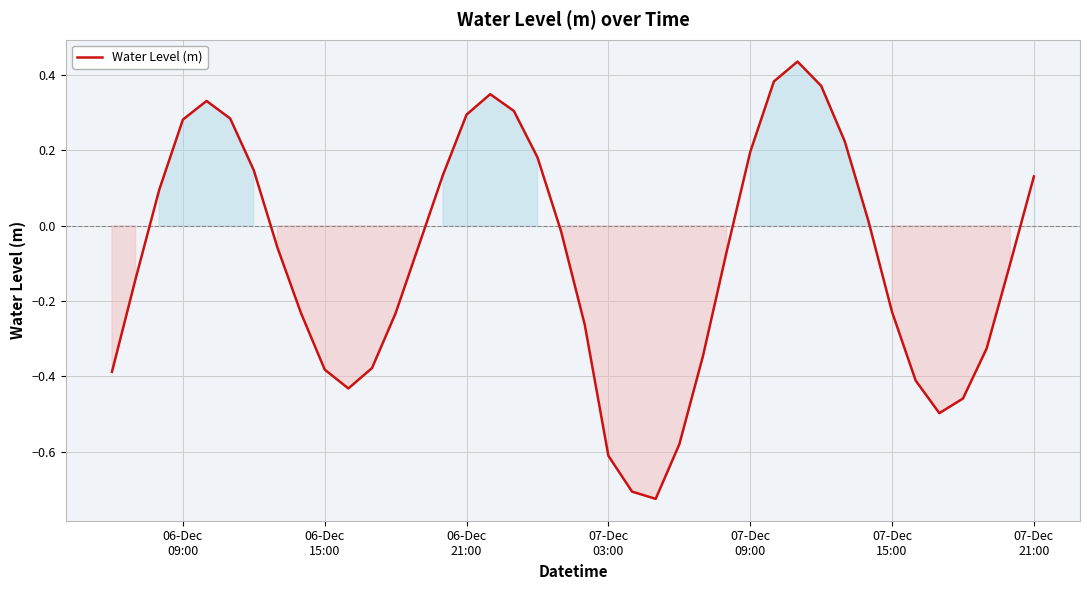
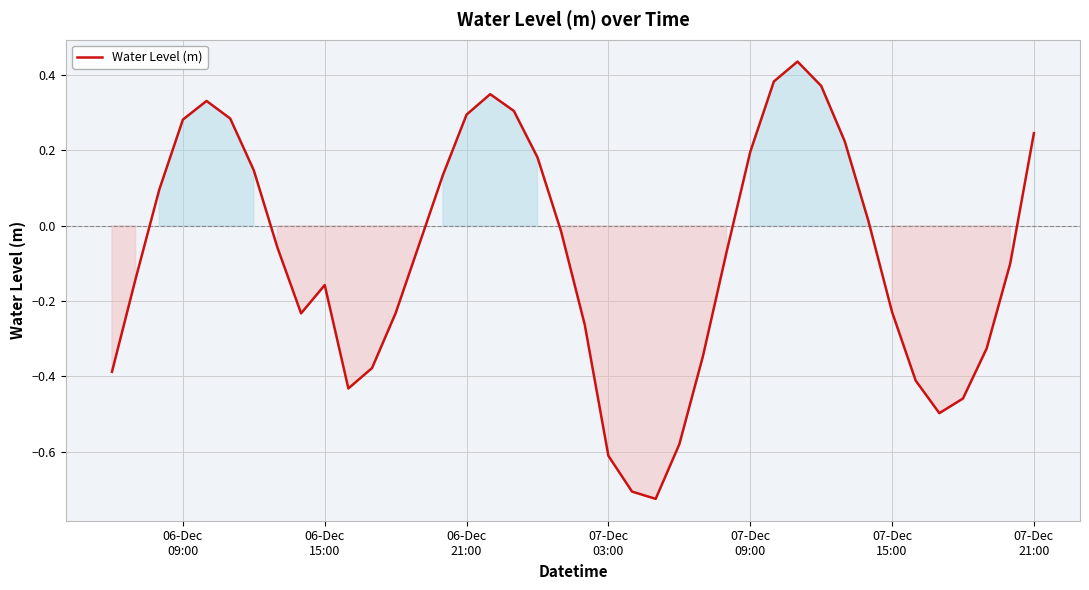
06-Dec 15:00: -0.38 -> -0.16
07-Dec 21:00: 0.13 -> 0.25
